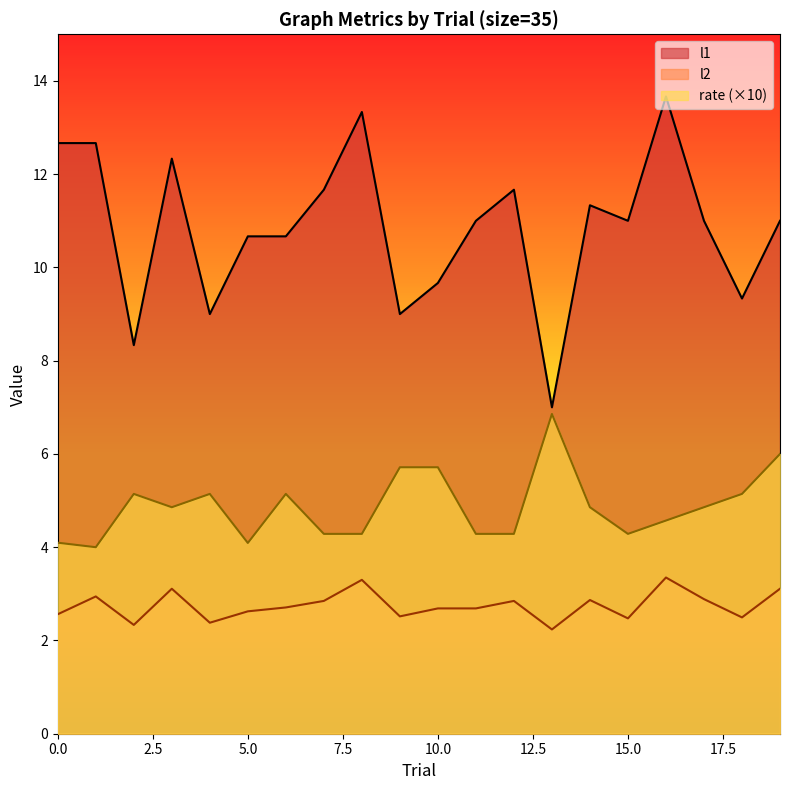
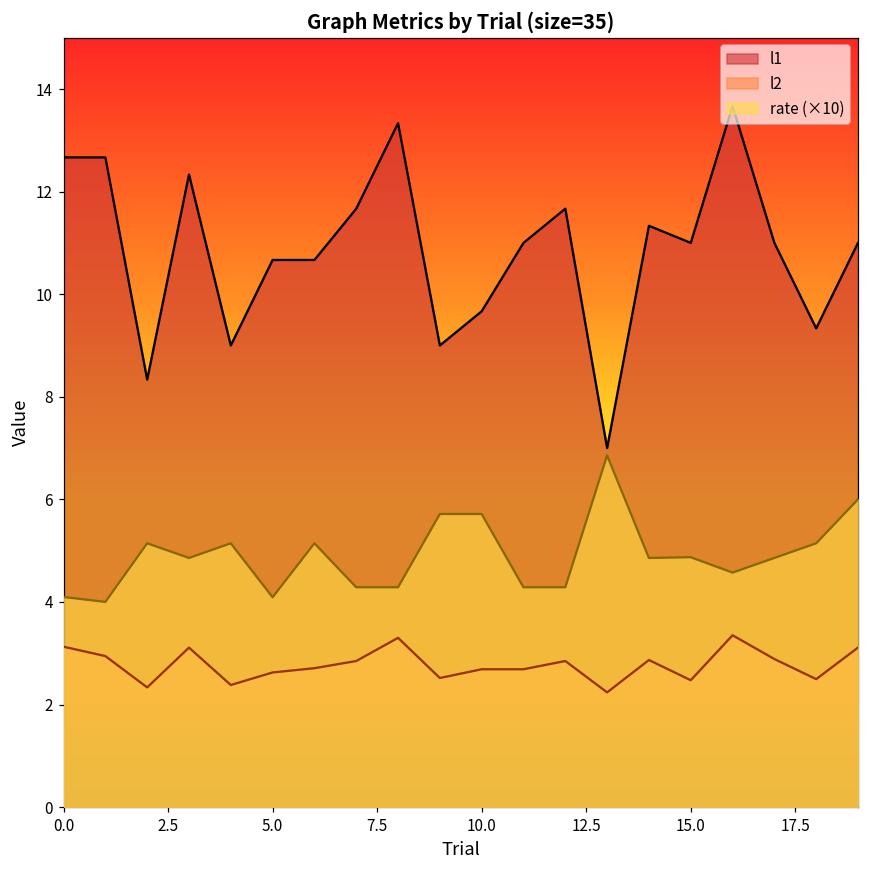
l2, 0.0: 2.6 -> 3.1
rate (×10), 15.0: 4.3 -> 4.9
